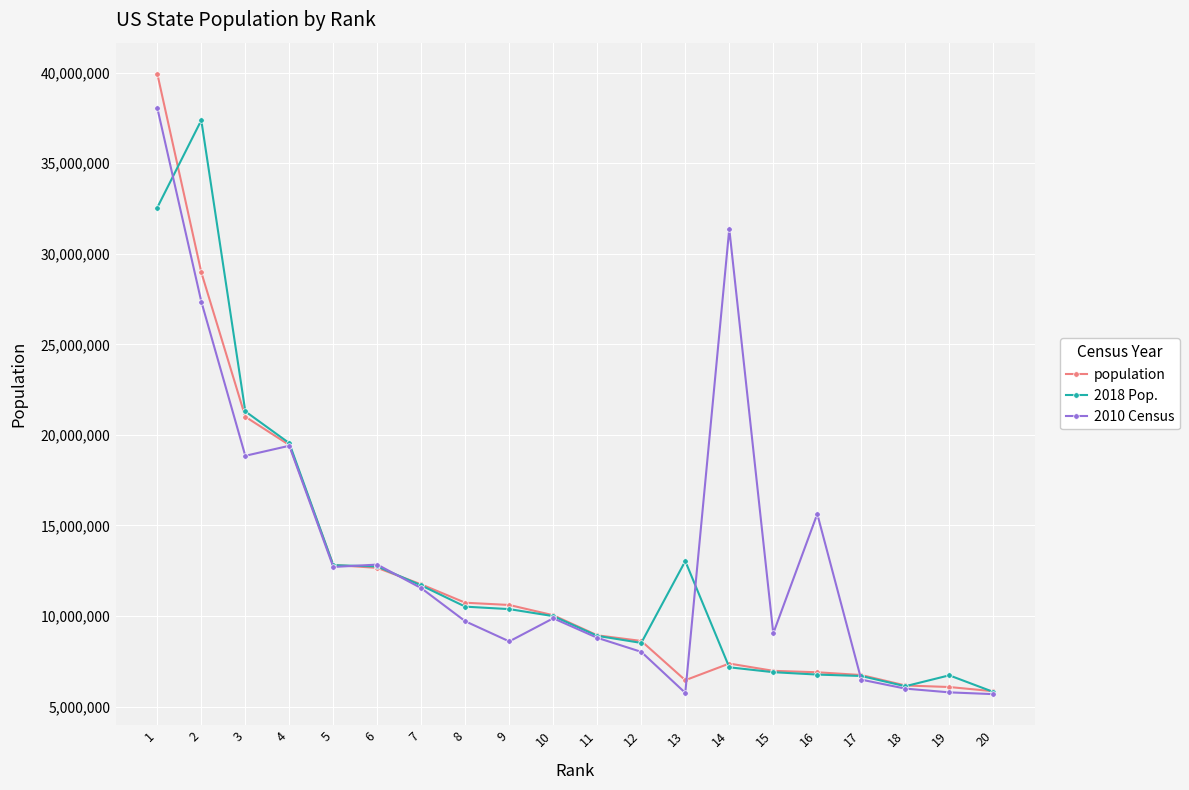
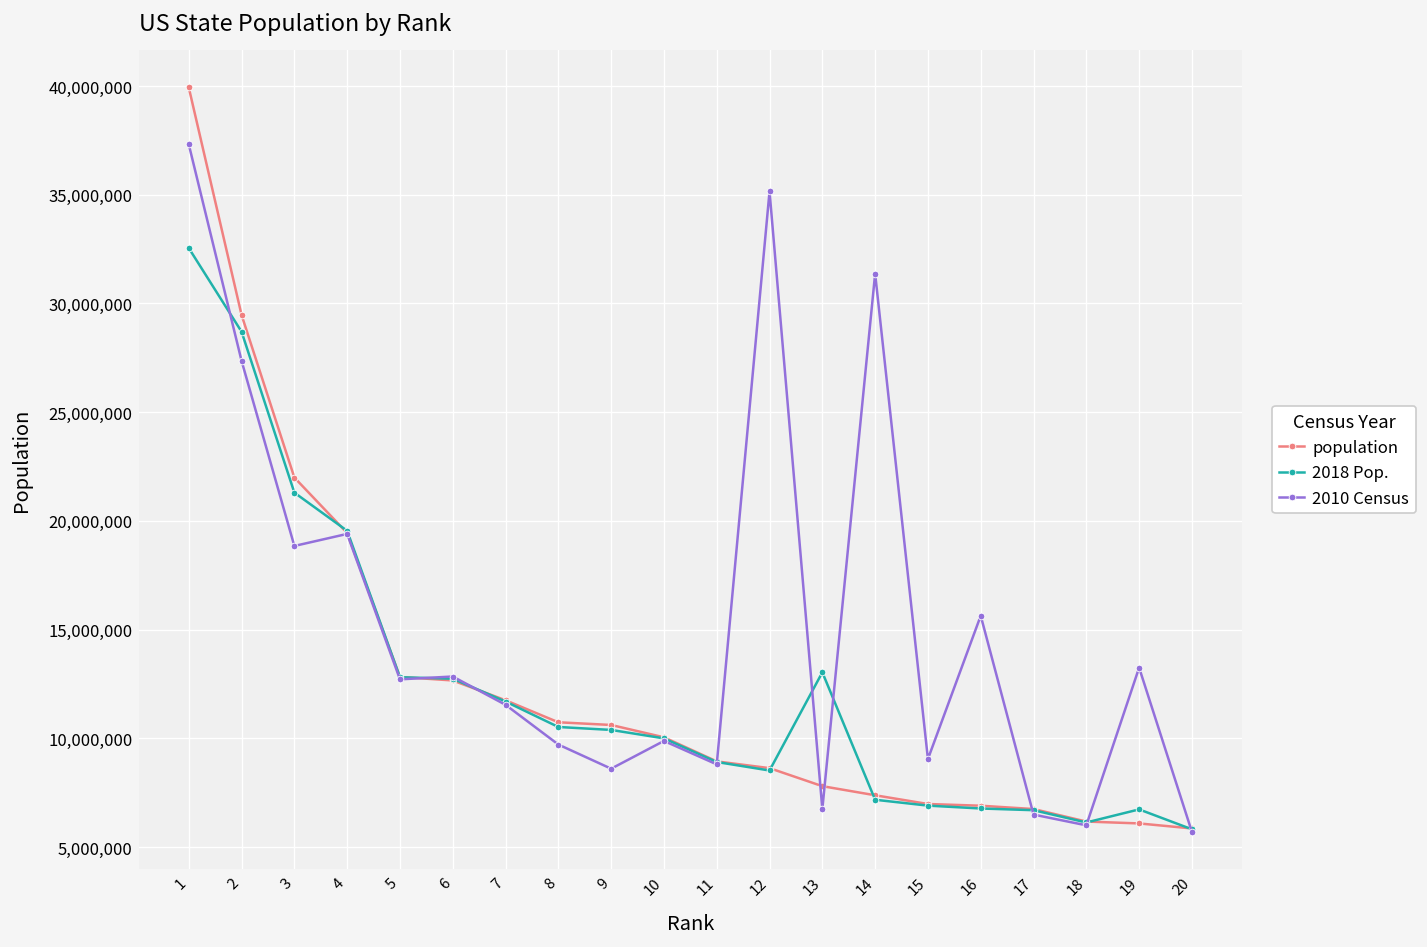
2010 Census, 1: 38,000,000 -> 37,300,000
population, 2: 29,000,000 -> 29,500,000
2018 Pop., 2: 37,400,000 -> 28,700,000
population, 3: 21,000,000 -> 22,000,000
2010 Census, 12: 8,000,000 -> 35,200,000
population, 13: 6,500,000 -> 7,800,000
2010 Census, 13: 5,800,000 -> 6,700,000
2010 Census, 19: 5,800,000 -> 13,200,000
